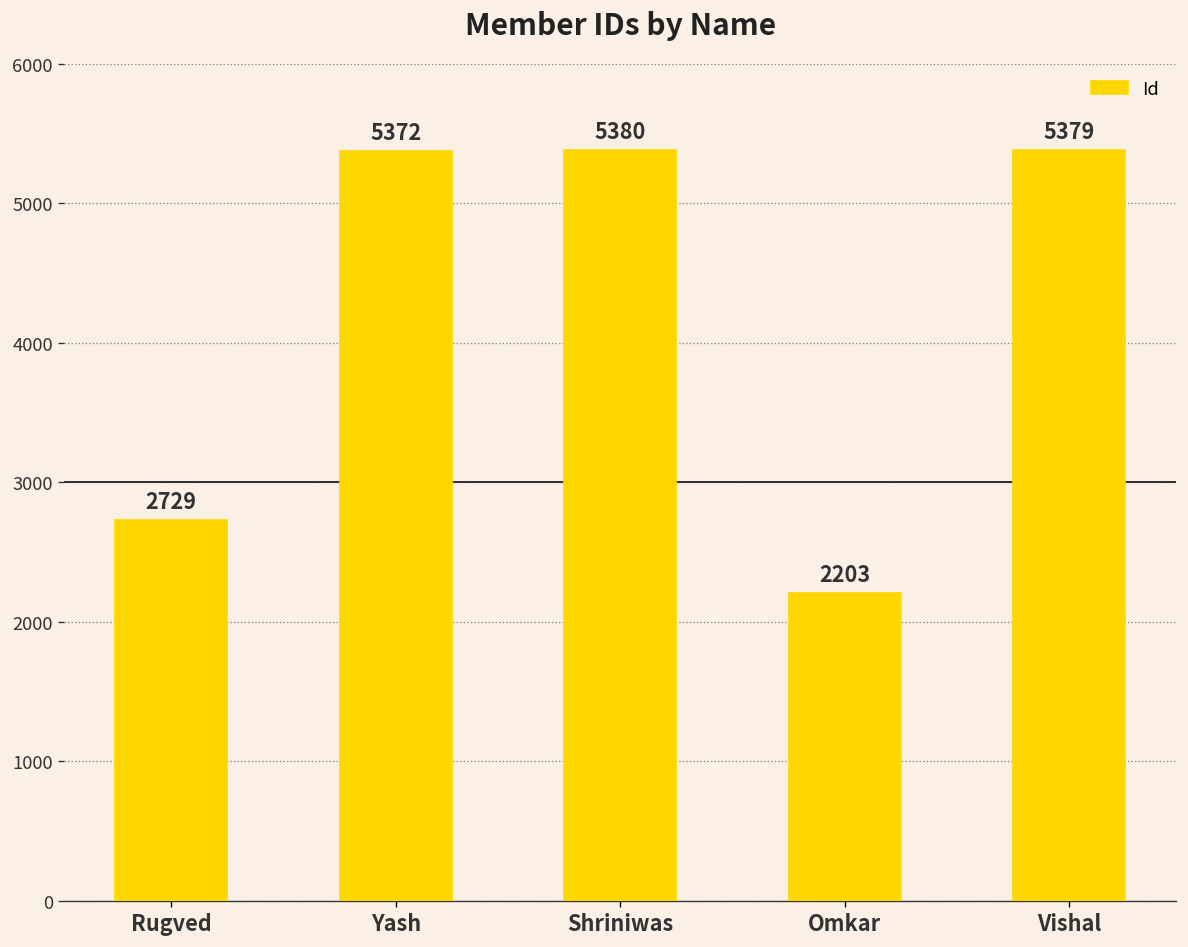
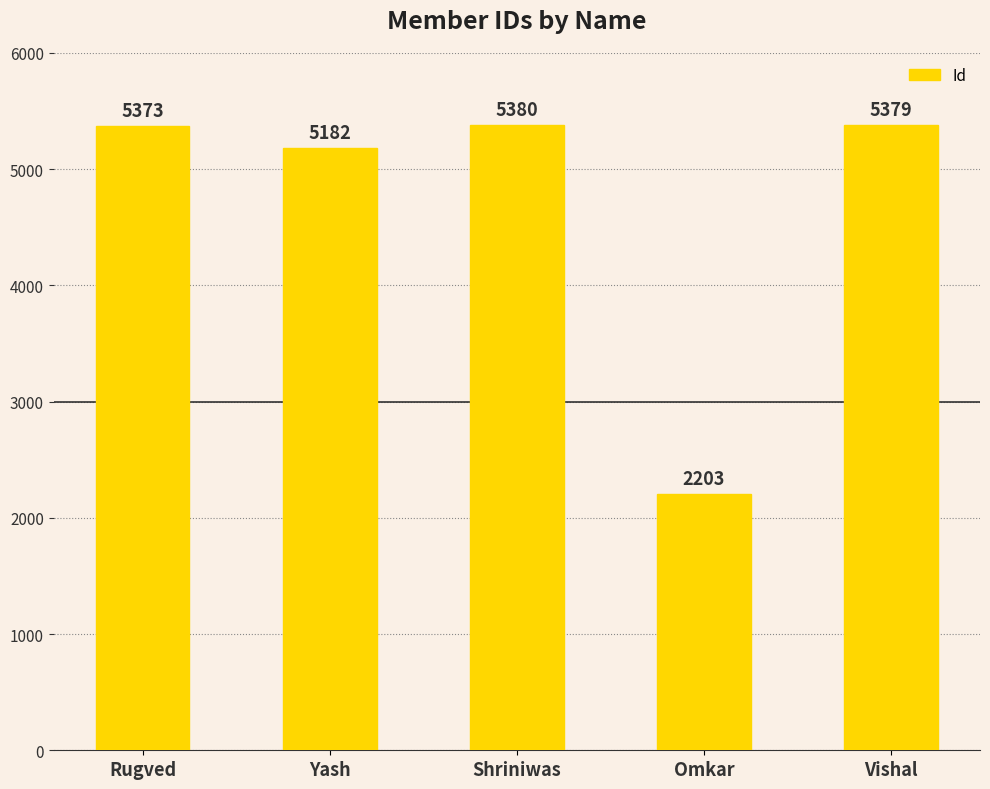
Rugved: 2729 -> 5373
Yash: 5372 -> 5182
